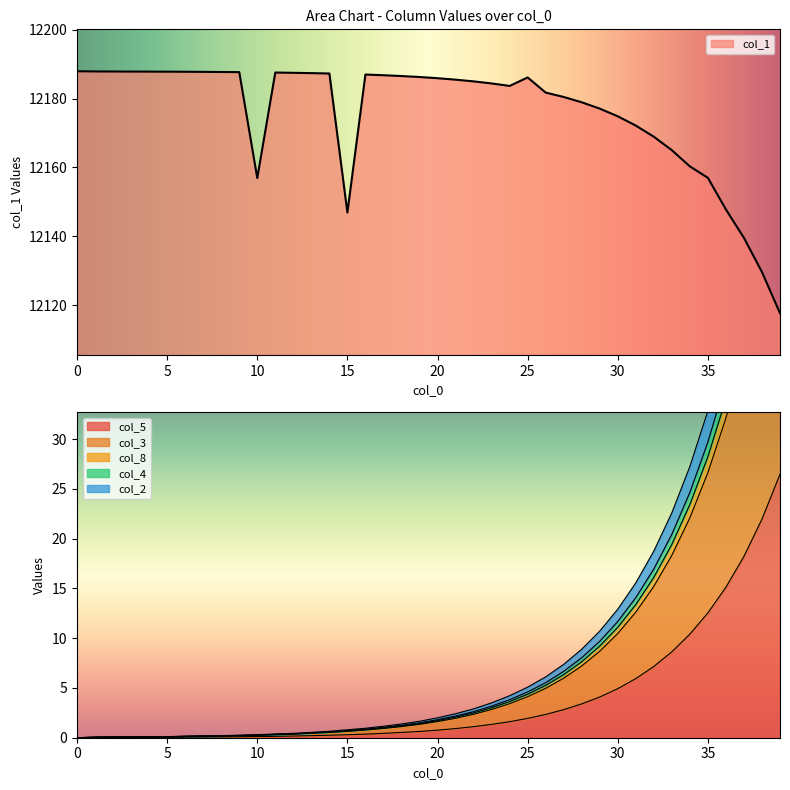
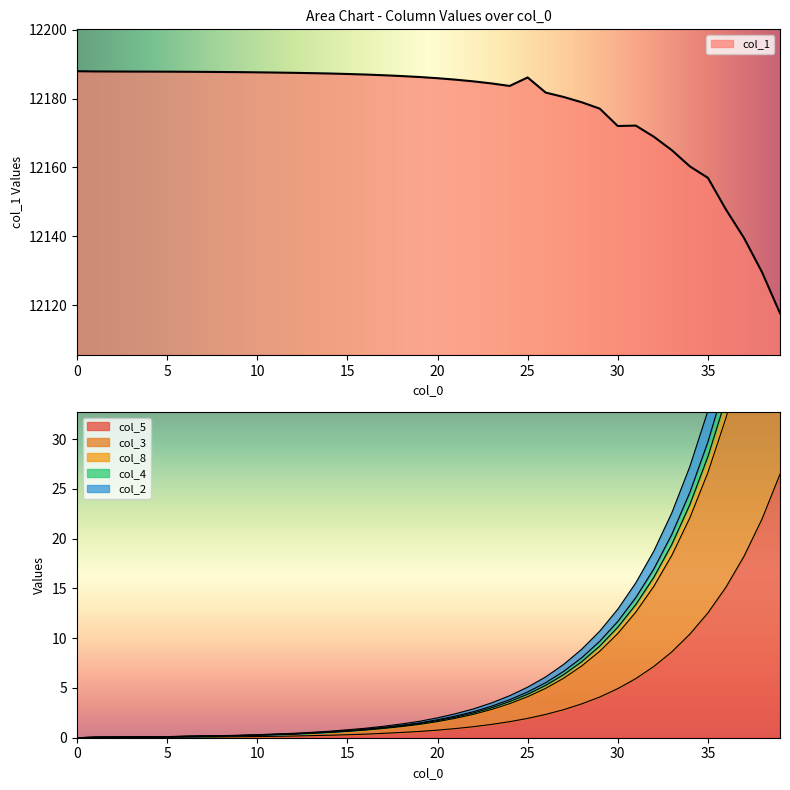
Area Chart - Column Values over col_0, 10: 12157 -> 12188
Area Chart - Column Values over col_0, 15: 12147 -> 12187
Area Chart - Column Values over col_0, 30: 12175 -> 12172
